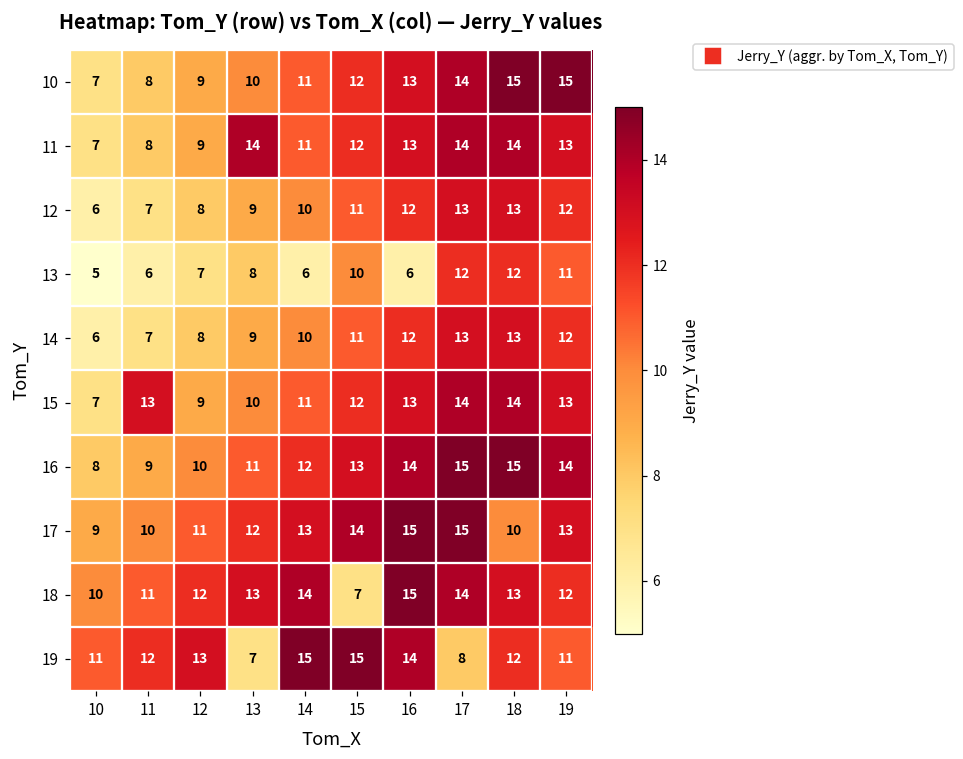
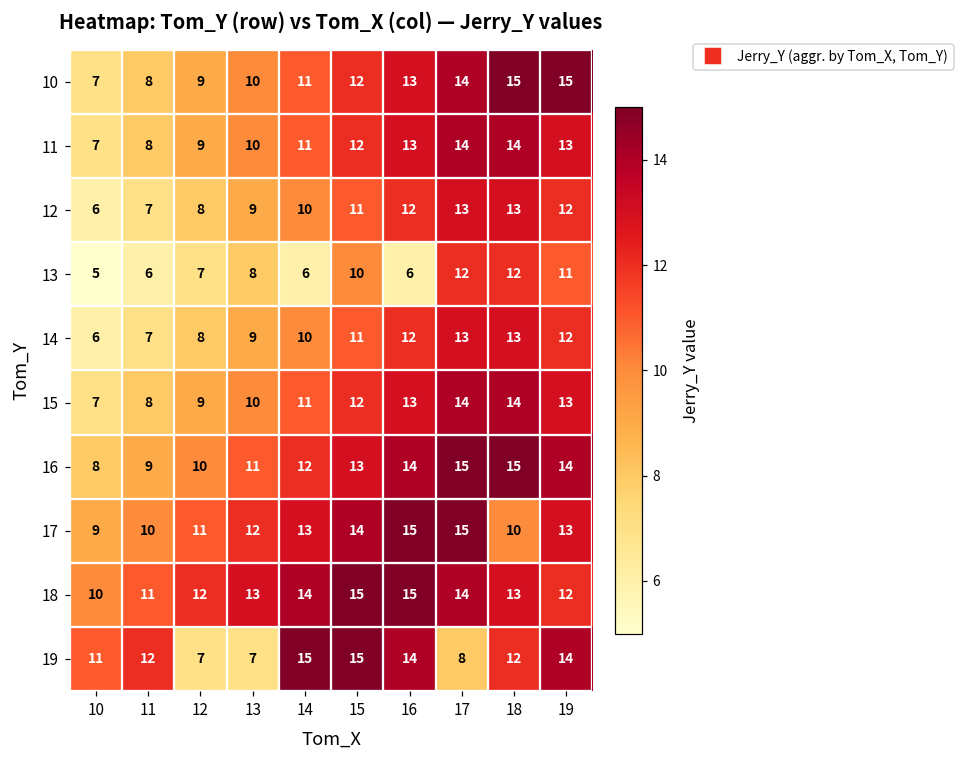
11, 13: 14 -> 10
15, 11: 13 -> 8
18, 15: 7 -> 15
19, 12: 13 -> 7
19, 19: 11 -> 14
